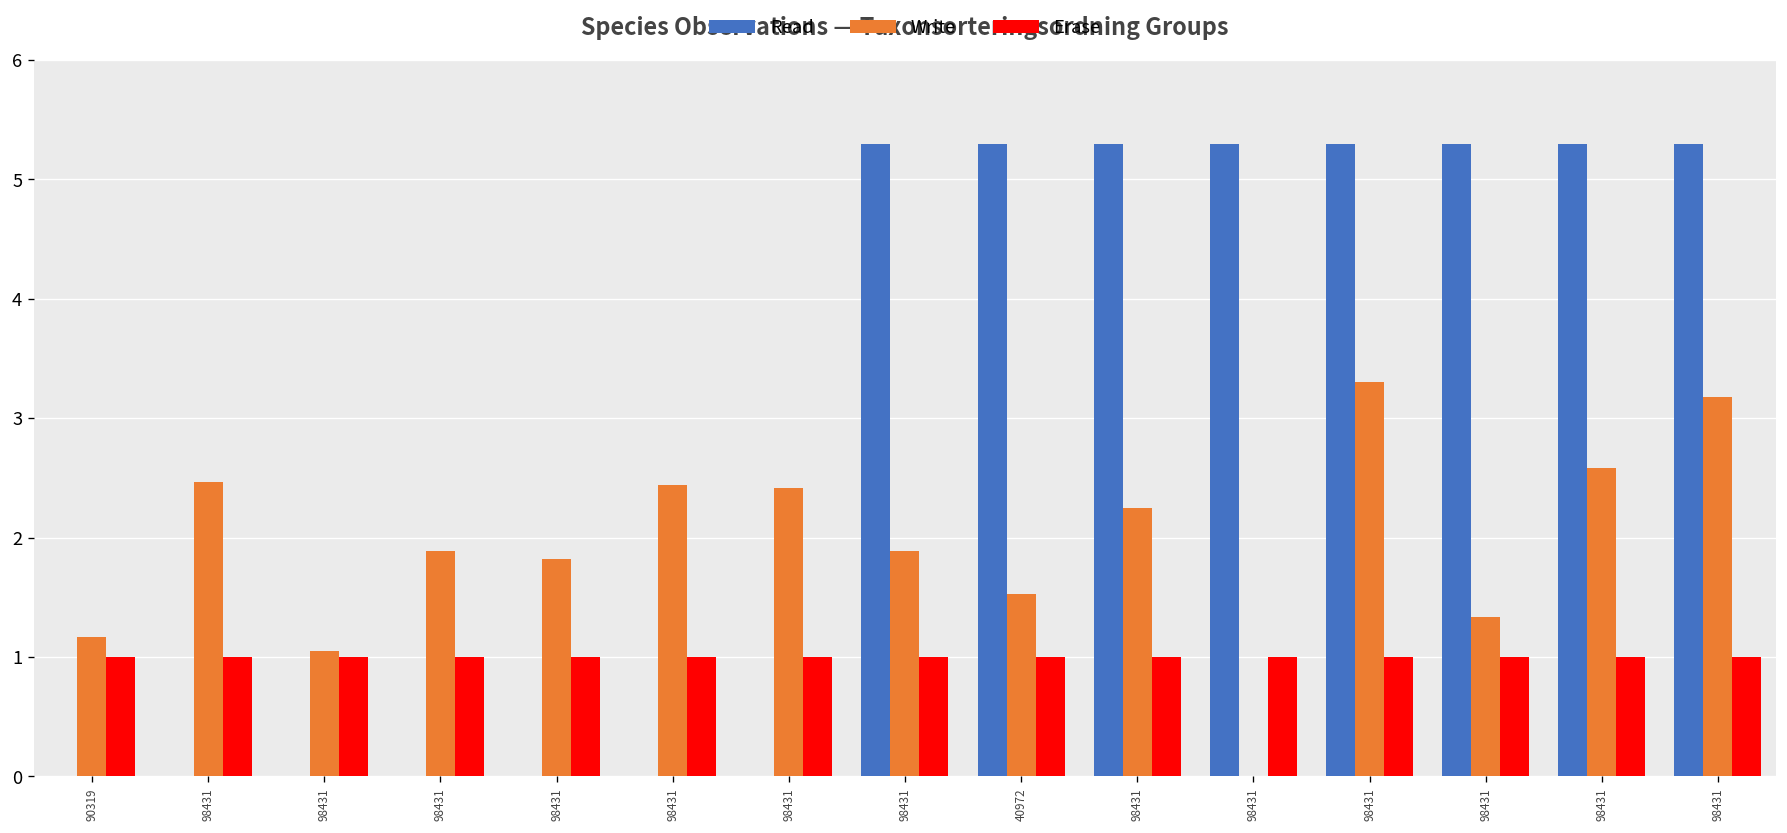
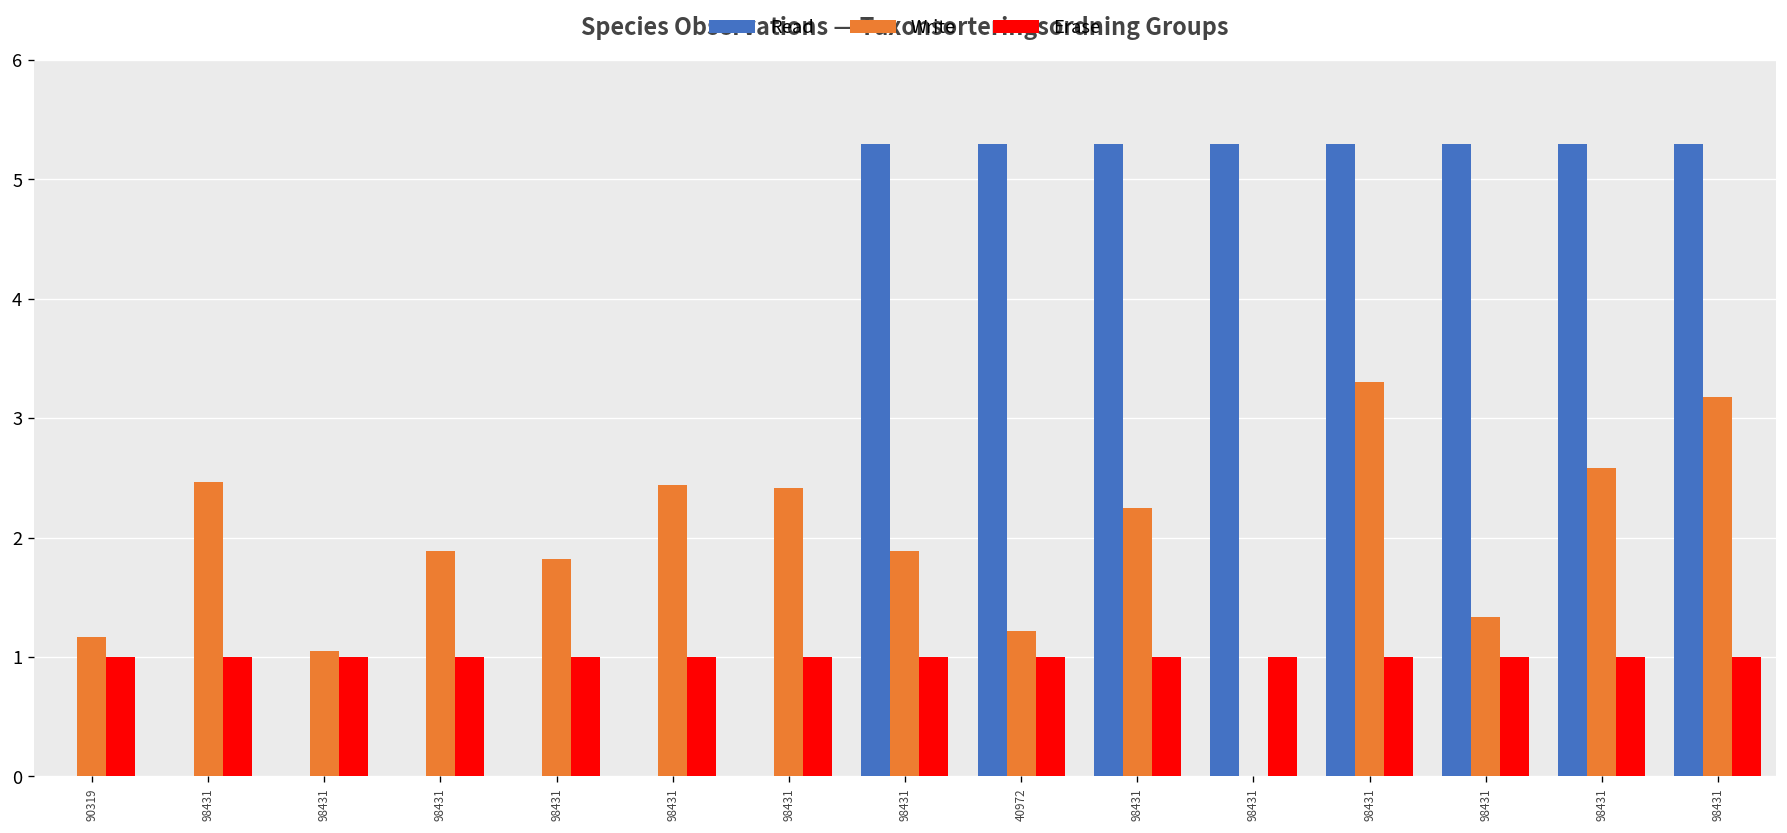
Write, 40972: 1.5 -> 1.2
